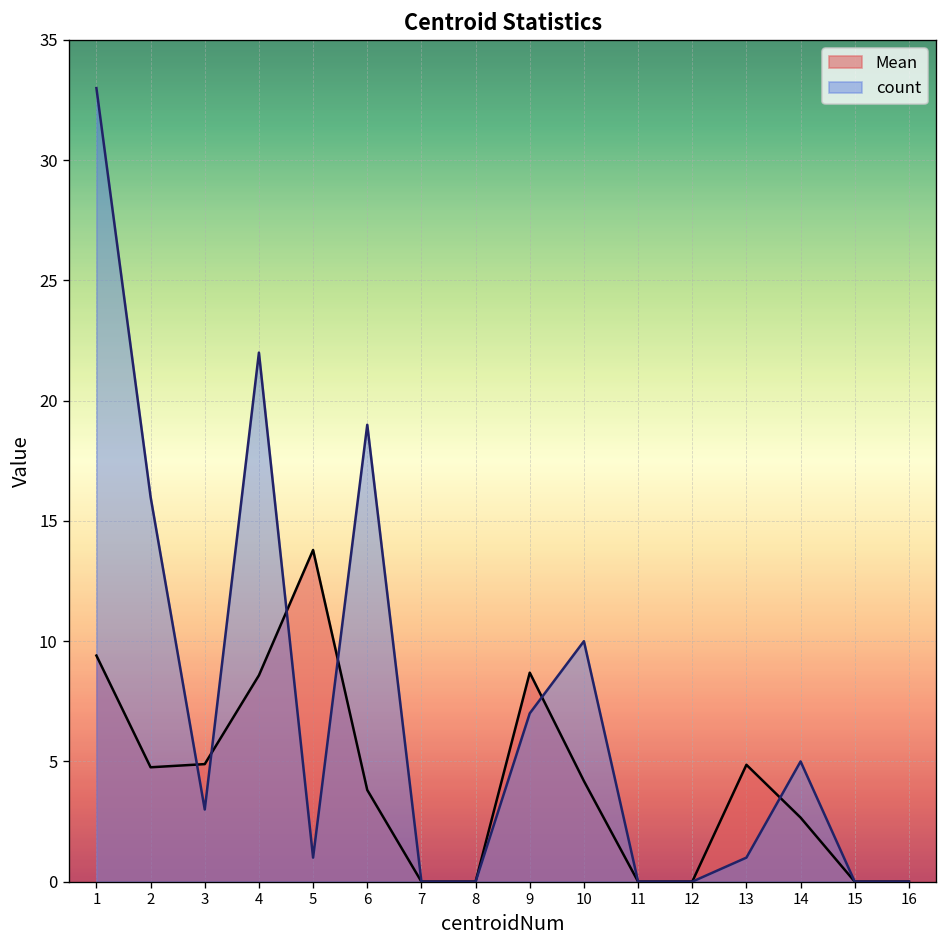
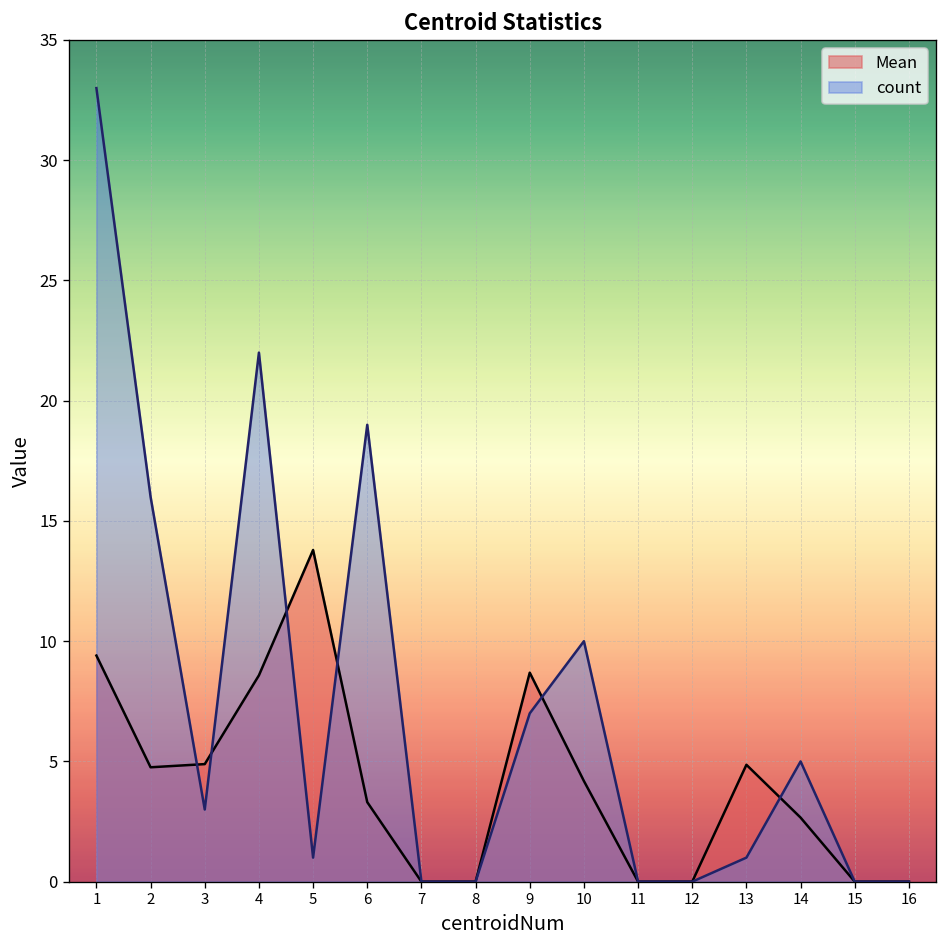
Mean, 6: 3.8 -> 3.3
